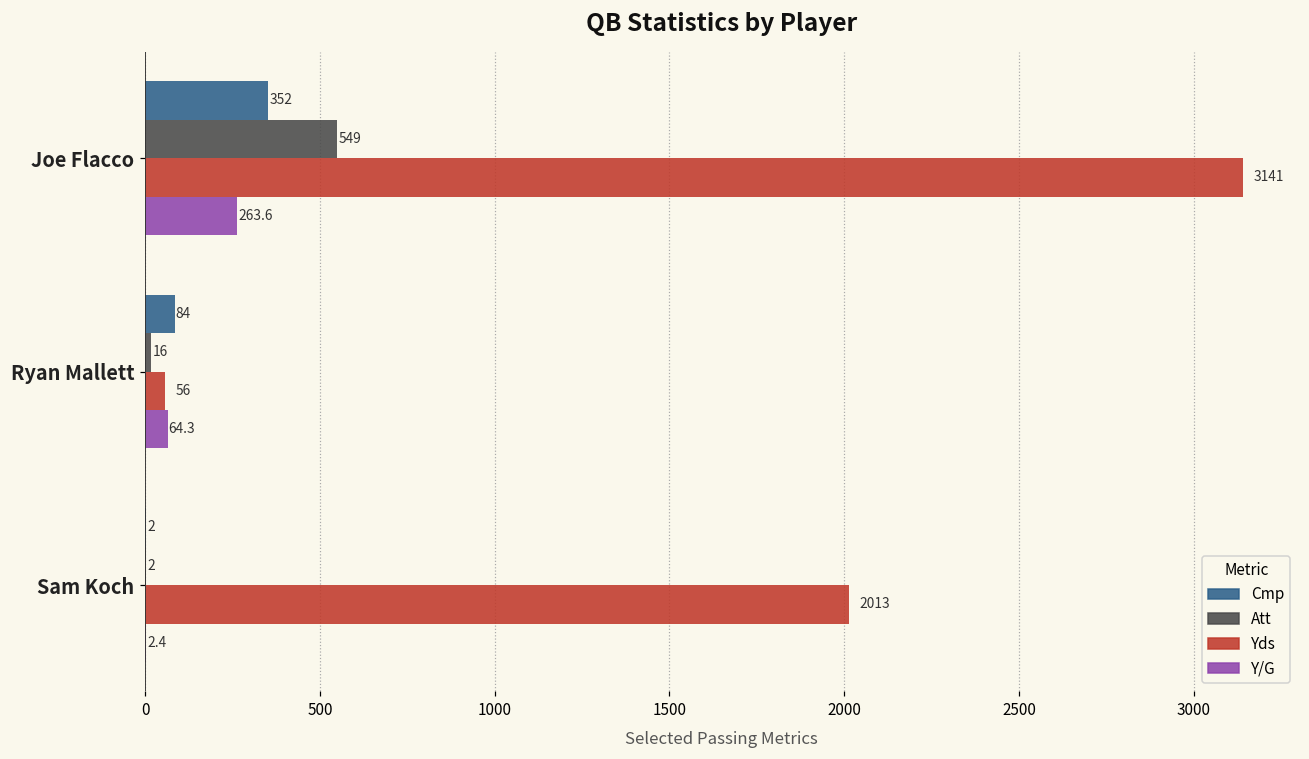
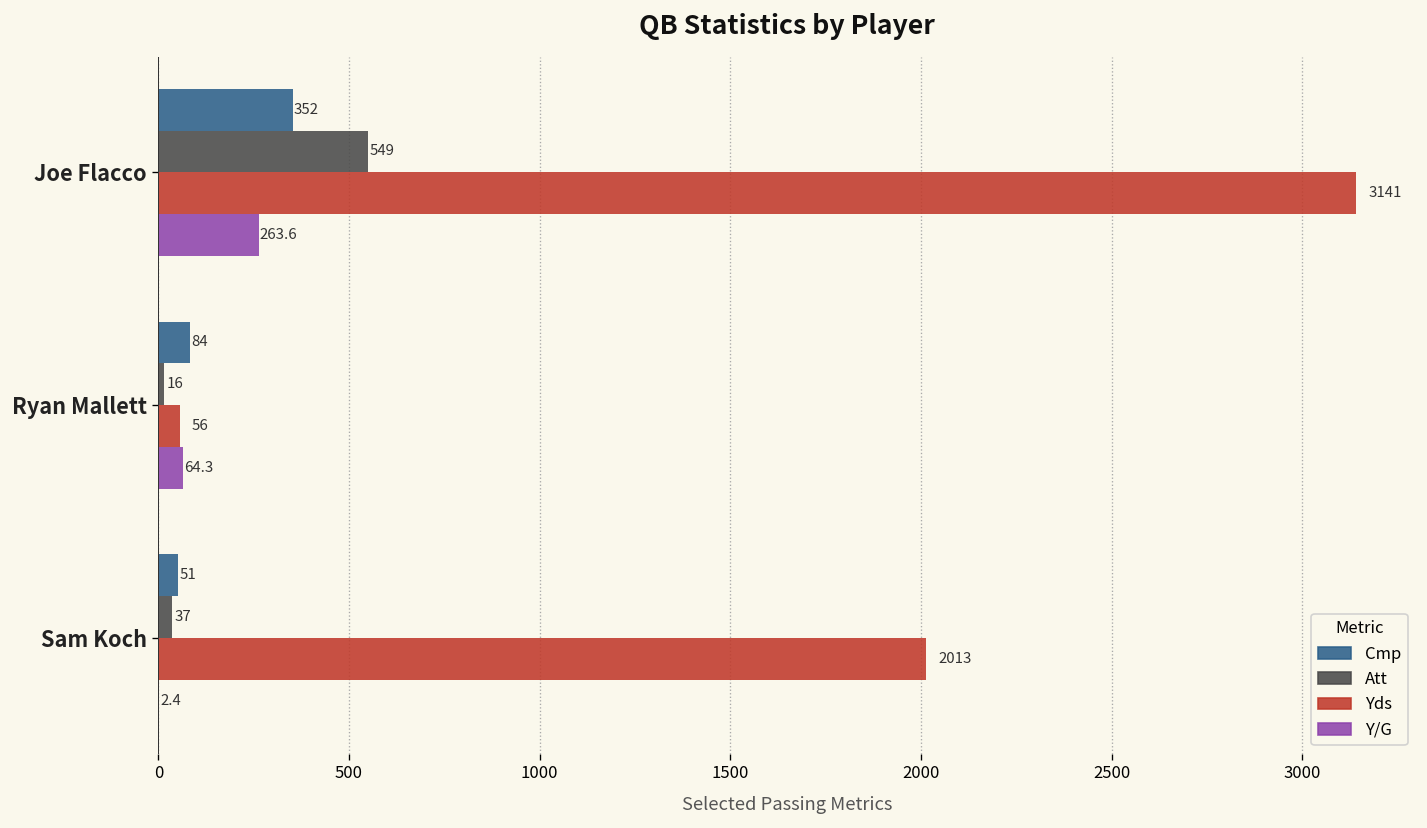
Cmp, Sam Koch: 2 -> 51
Att, Sam Koch: 2 -> 37
